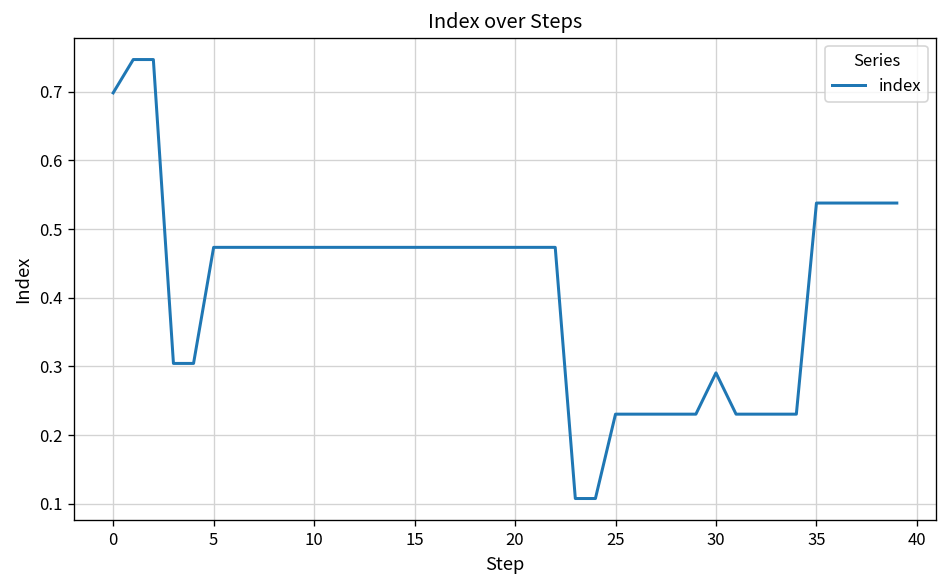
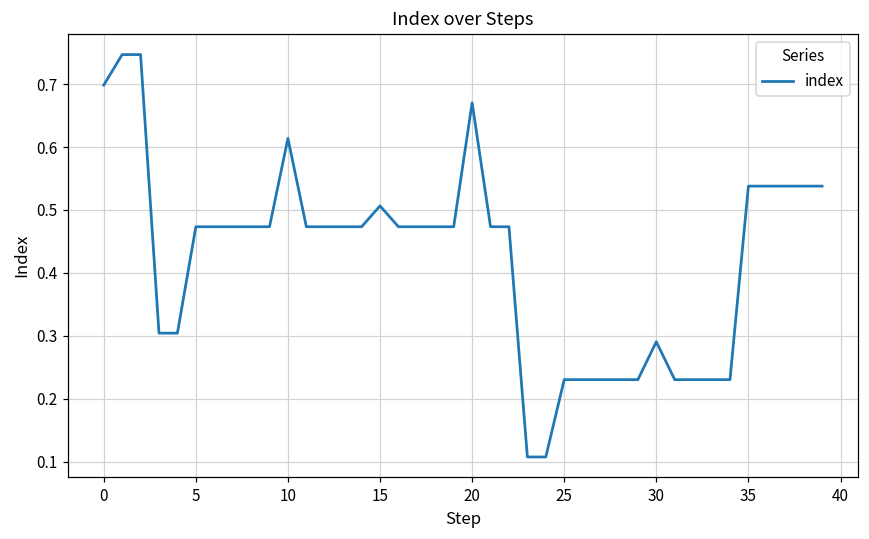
10: 0.47 -> 0.61
15: 0.47 -> 0.51
20: 0.47 -> 0.67
